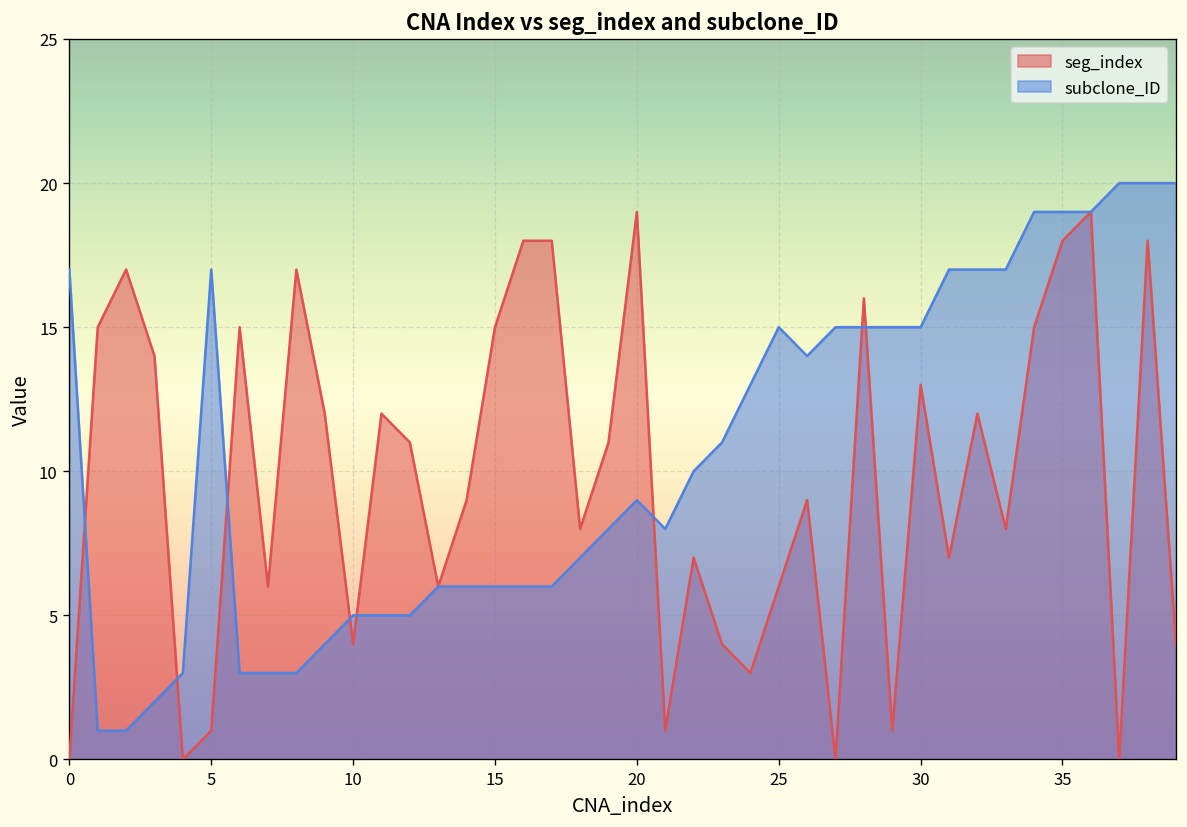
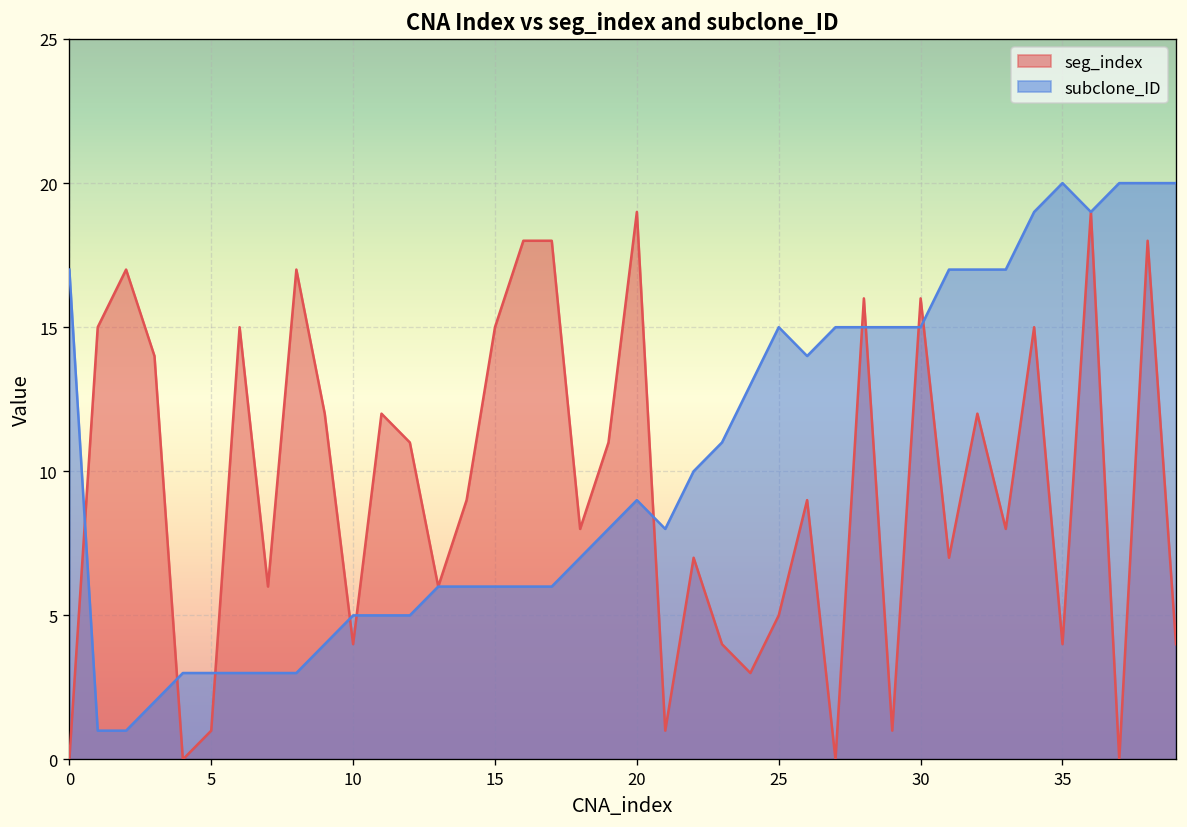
subclone_ID, 5: 17 -> 3
seg_index, 25: 6 -> 5
seg_index, 30: 13 -> 16
seg_index, 35: 18 -> 4
subclone_ID, 35: 19 -> 20
